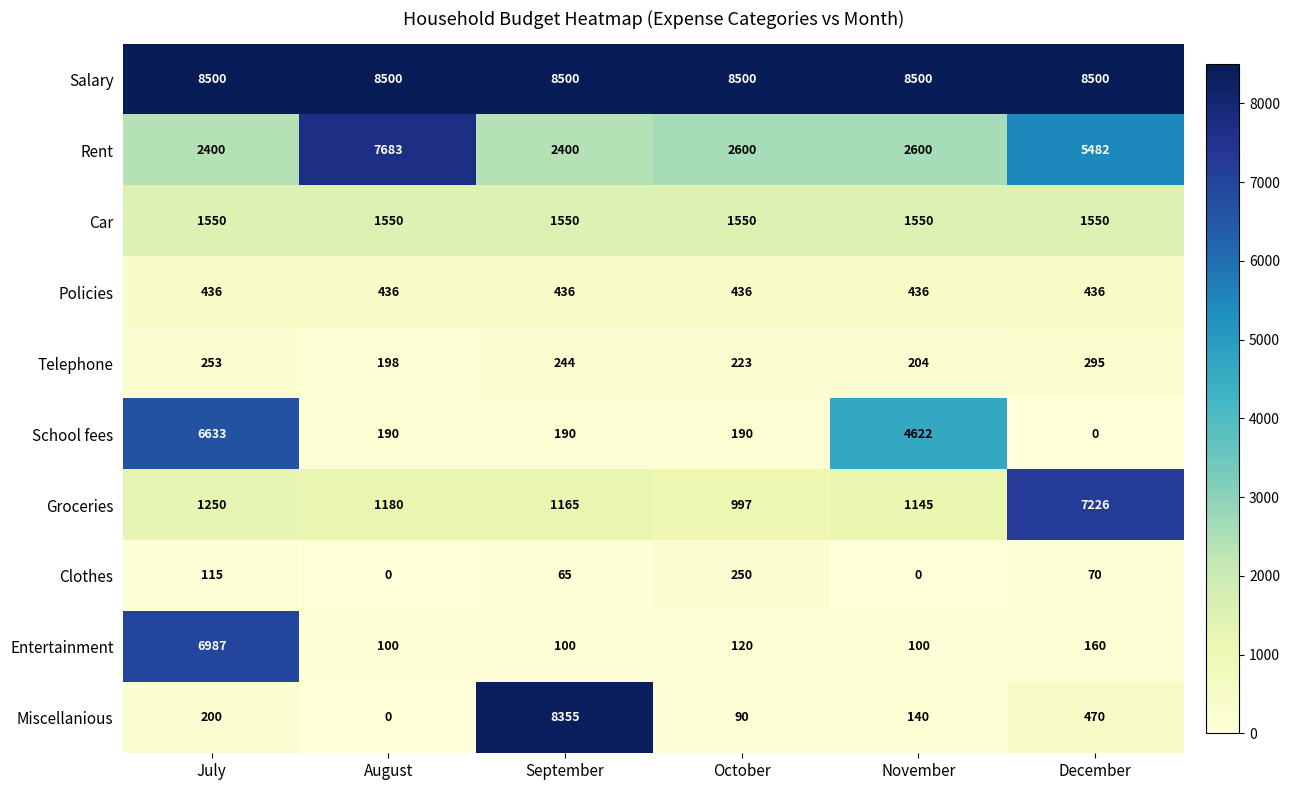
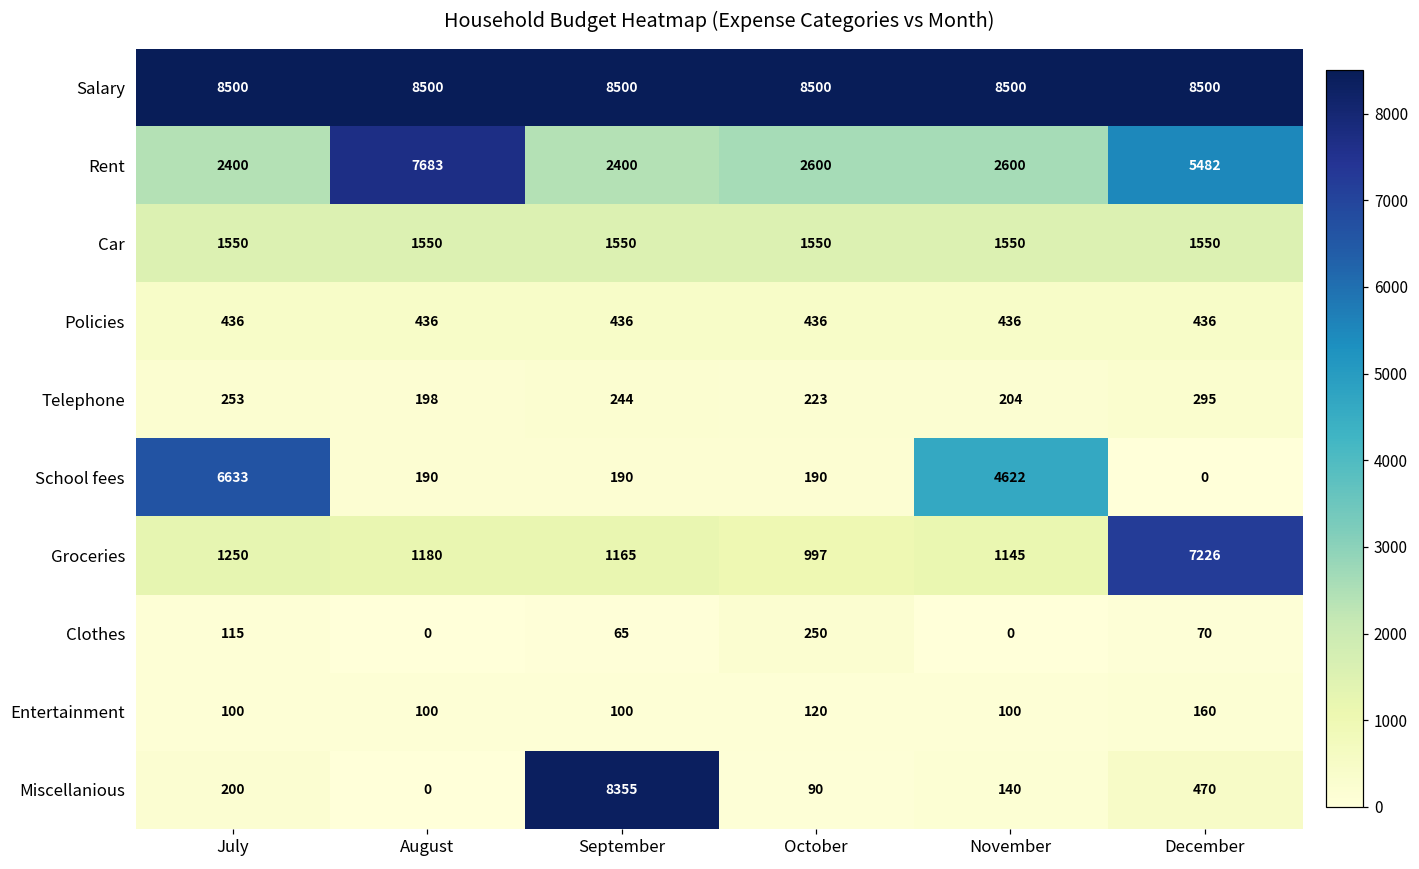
Entertainment, July: 6987 -> 100
